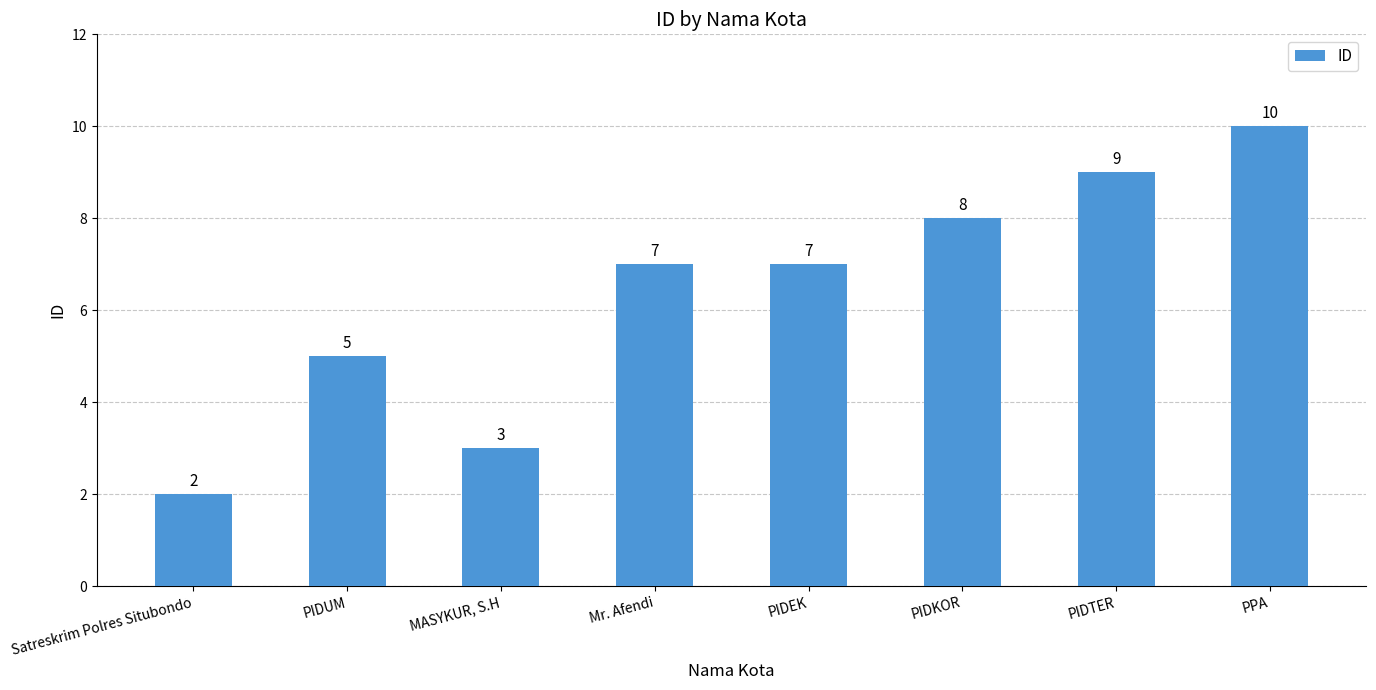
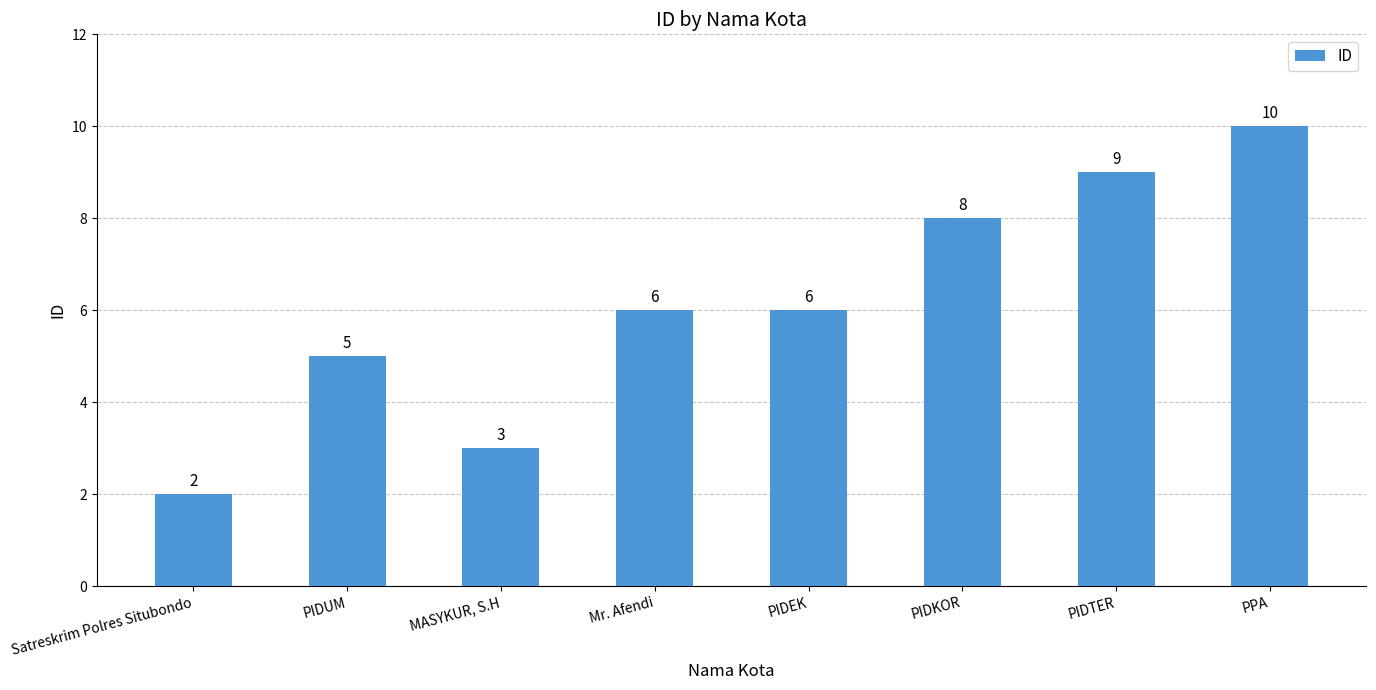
Mr. Afendi: 7 -> 6
PIDEK: 7 -> 6
